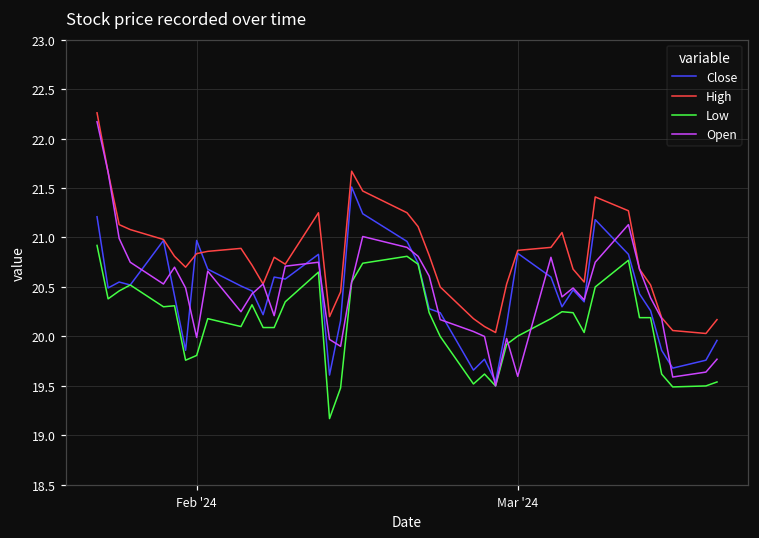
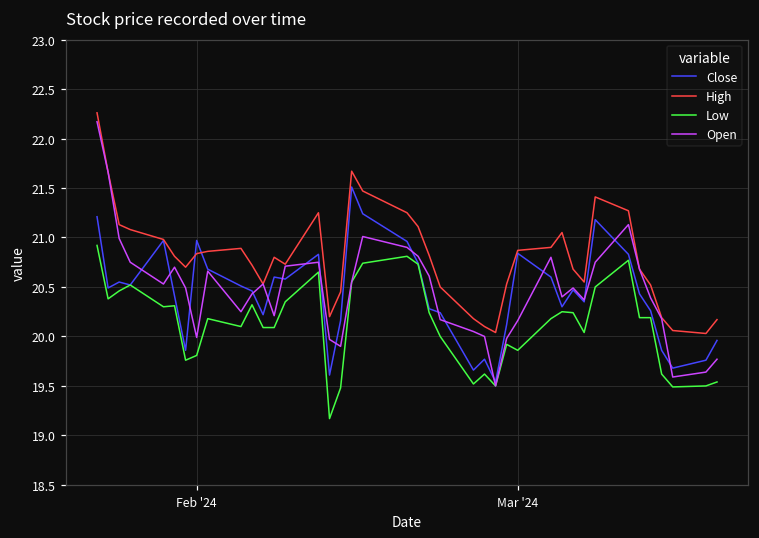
Low, Mar '24: 20.0 -> 19.9
Open, Mar '24: 19.6 -> 20.2
